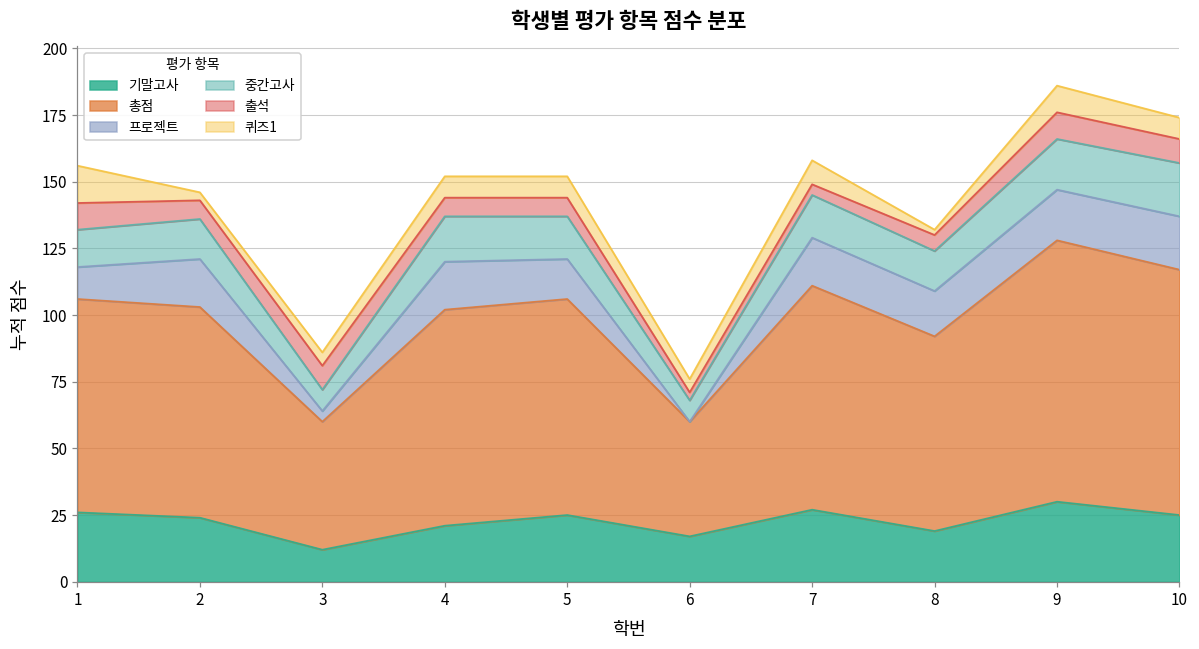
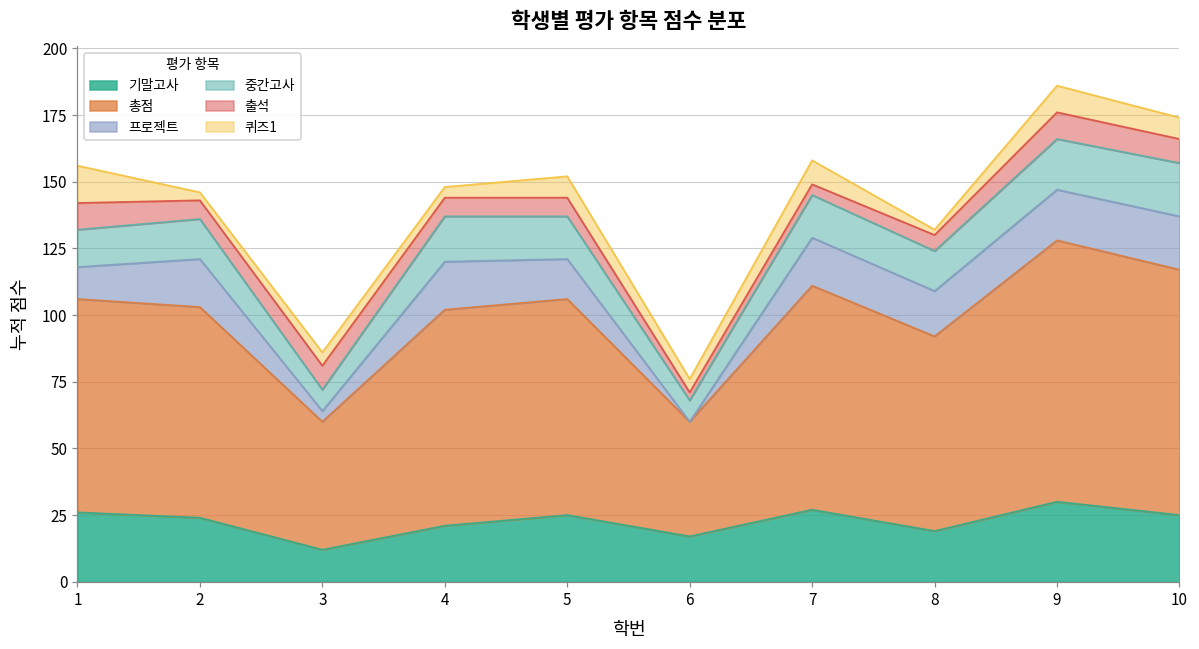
퀴즈1, 4: 8 -> 4
